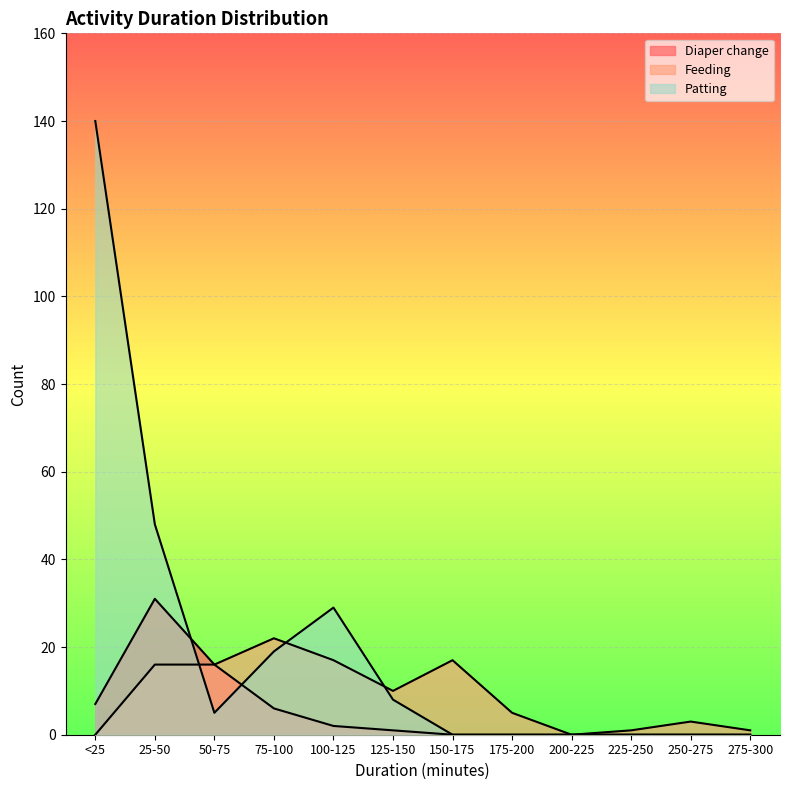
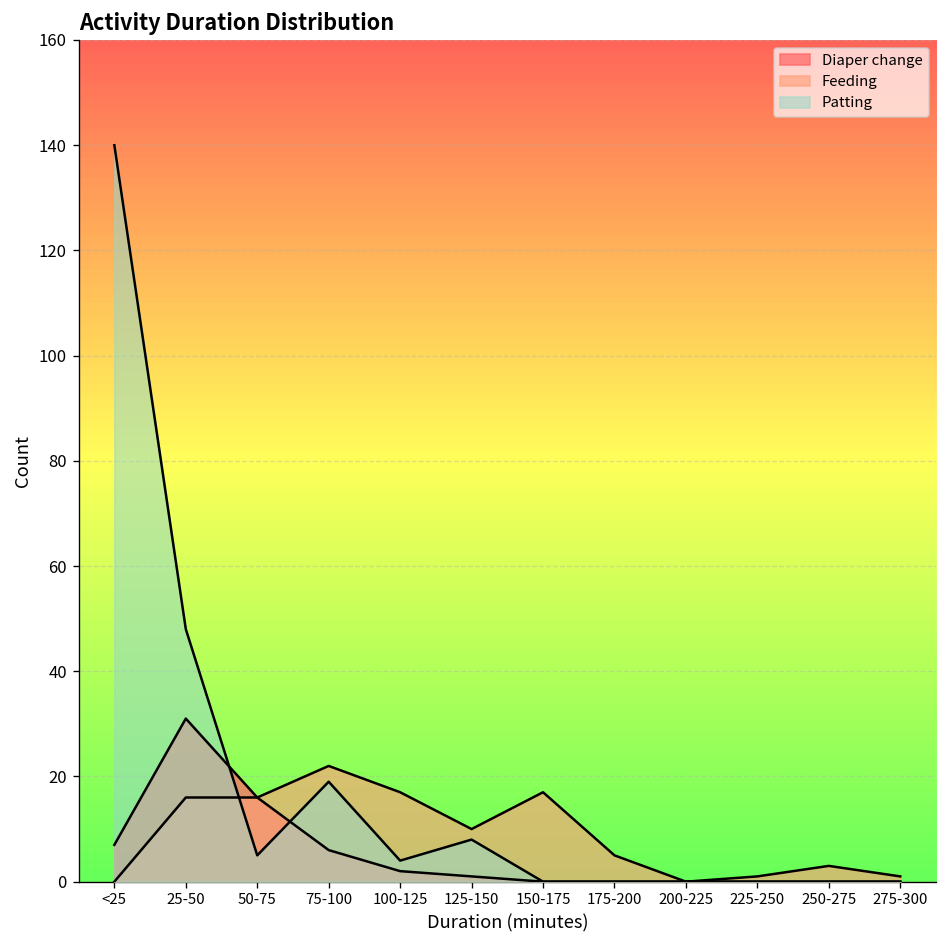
Patting, 100-125: 29 -> 4
